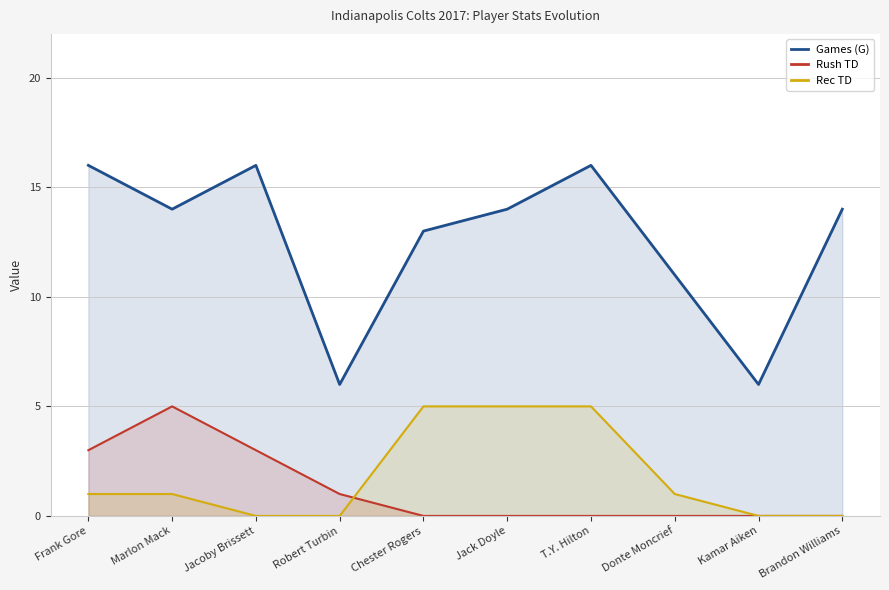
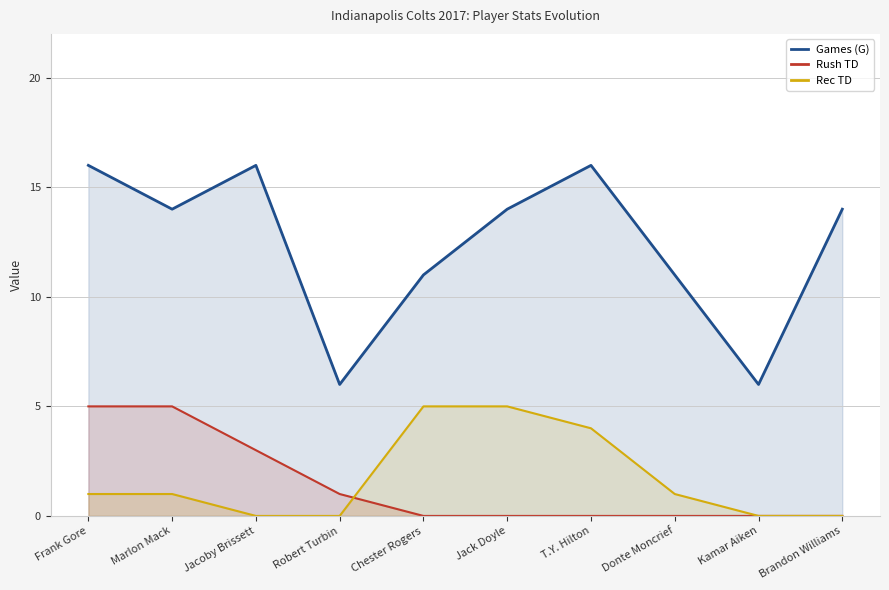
Rush TD, Frank Gore: 3 -> 5
Games (G), Chester Rogers: 13 -> 11
Rec TD, T.Y. Hilton: 5 -> 4
